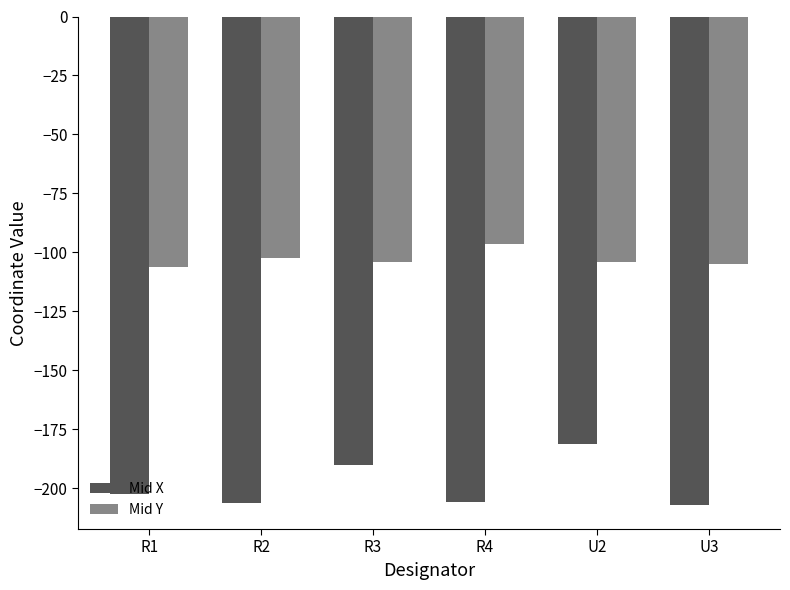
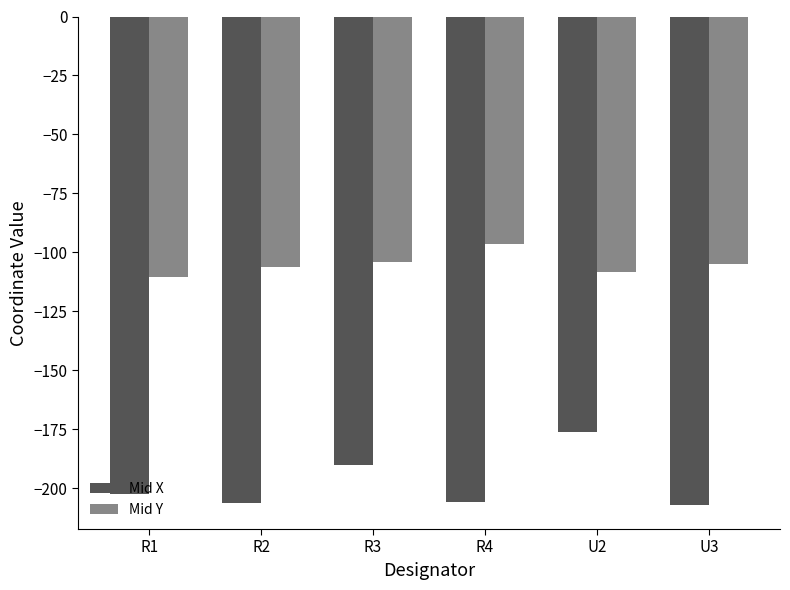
Mid Y, R1: -106 -> -110
Mid Y, R2: -102 -> -106
Mid X, U2: -181 -> -176
Mid Y, U2: -104 -> -109
